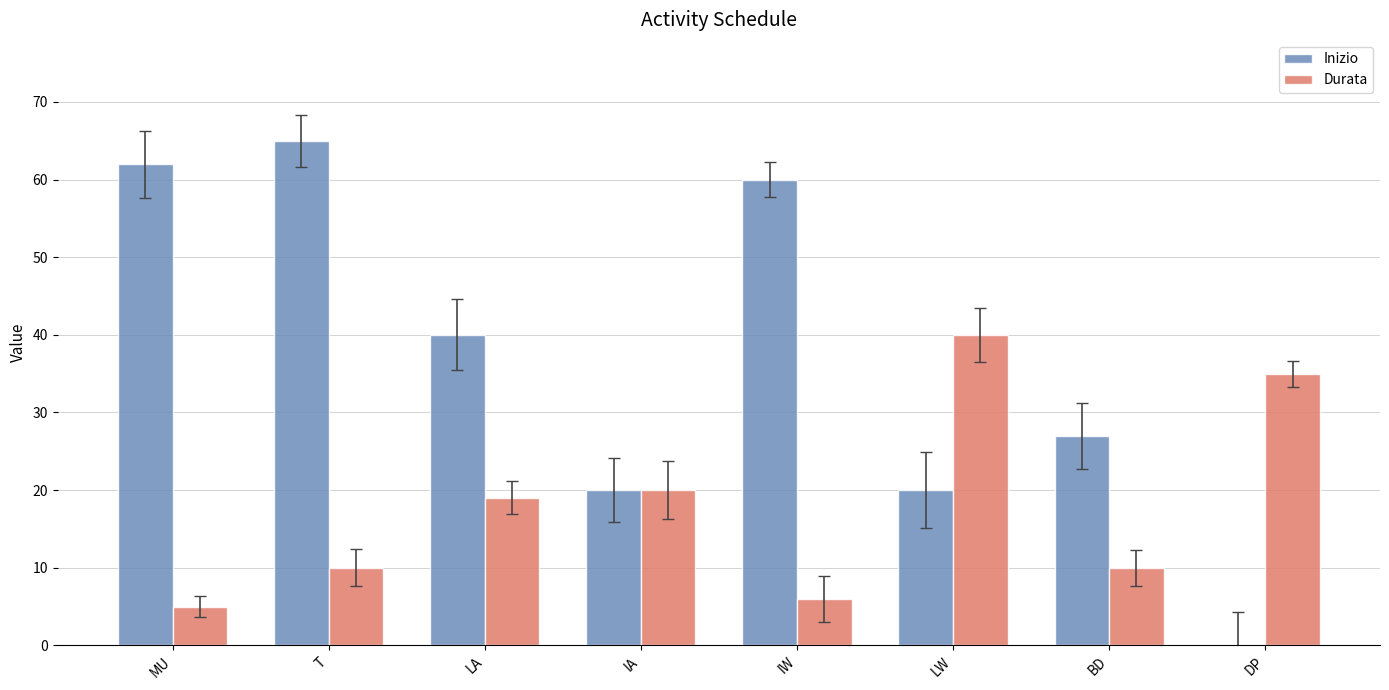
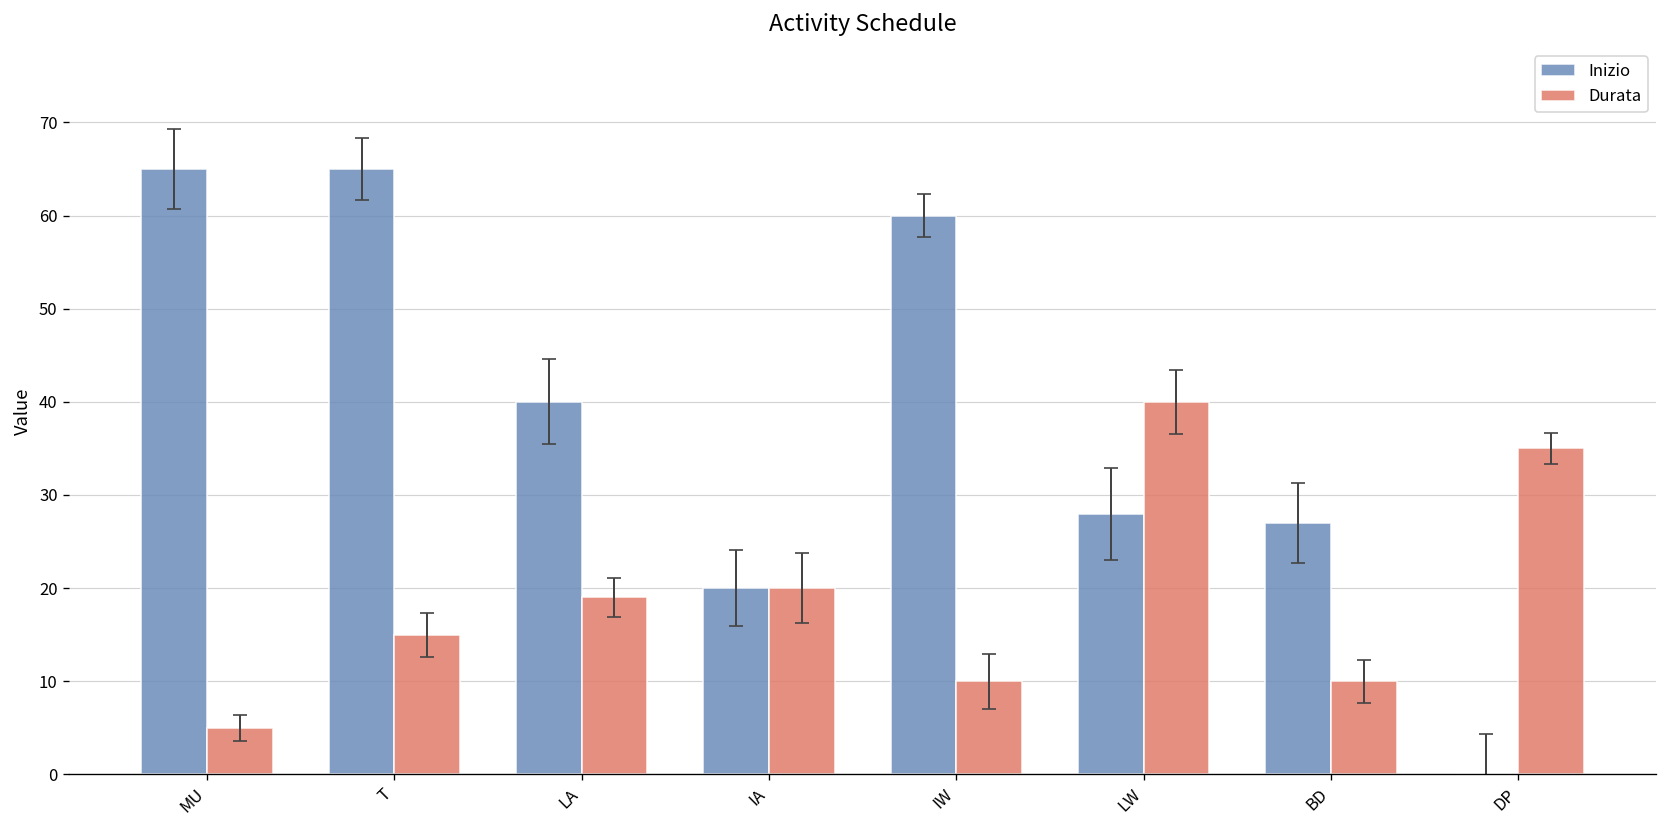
Inizio, MU: 62 -> 65
Durata, T: 10 -> 15
Durata, IW: 6 -> 10
Inizio, LW: 20 -> 28
